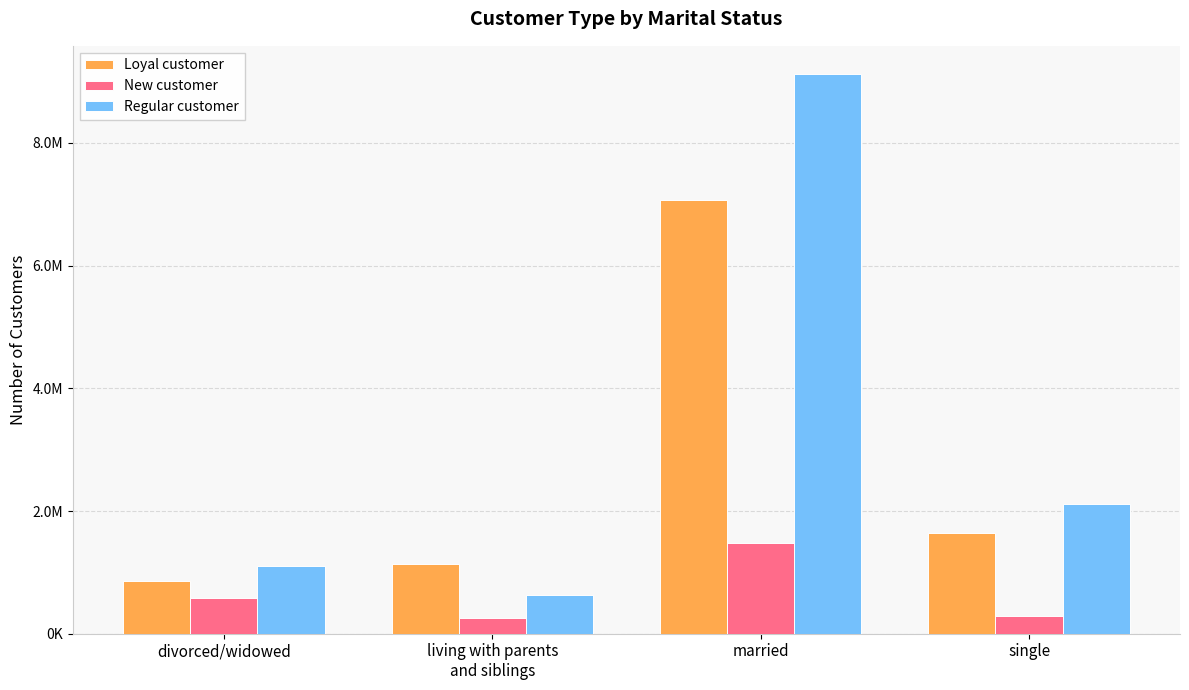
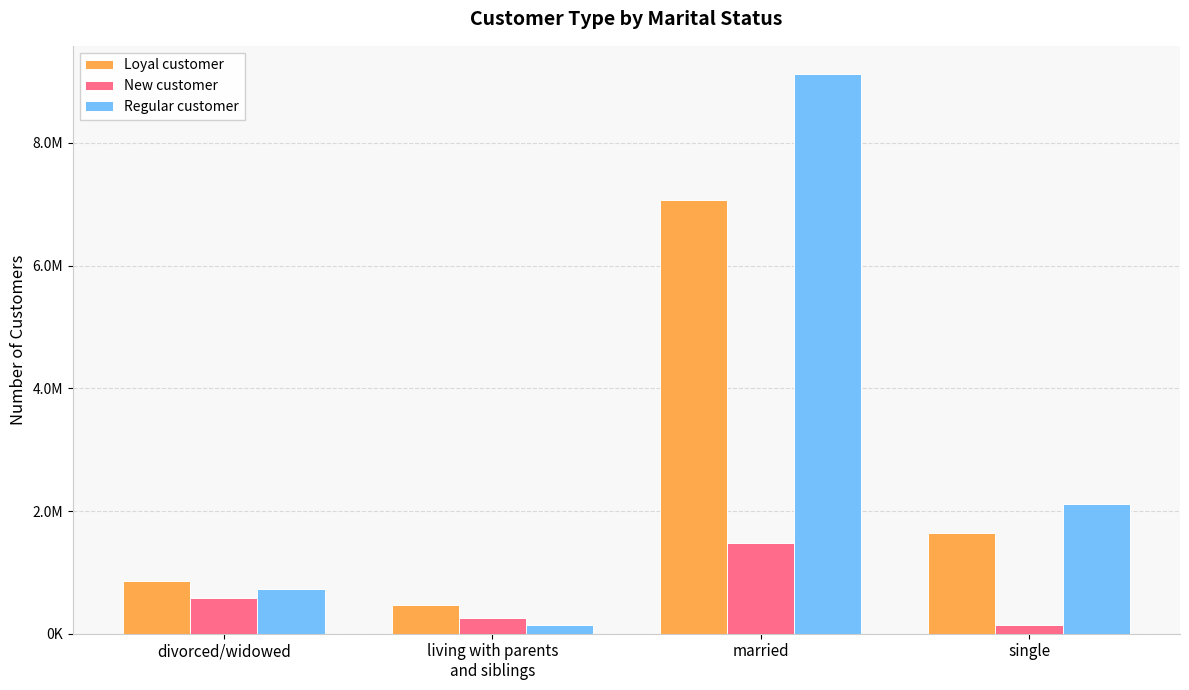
Regular customer, divorced/widowed: 1100000 -> 700000
Loyal customer, living with parents and siblings: 1100000 -> 500000
Regular customer, living with parents and siblings: 600000 -> 100000
New customer, single: 300000 -> 100000
